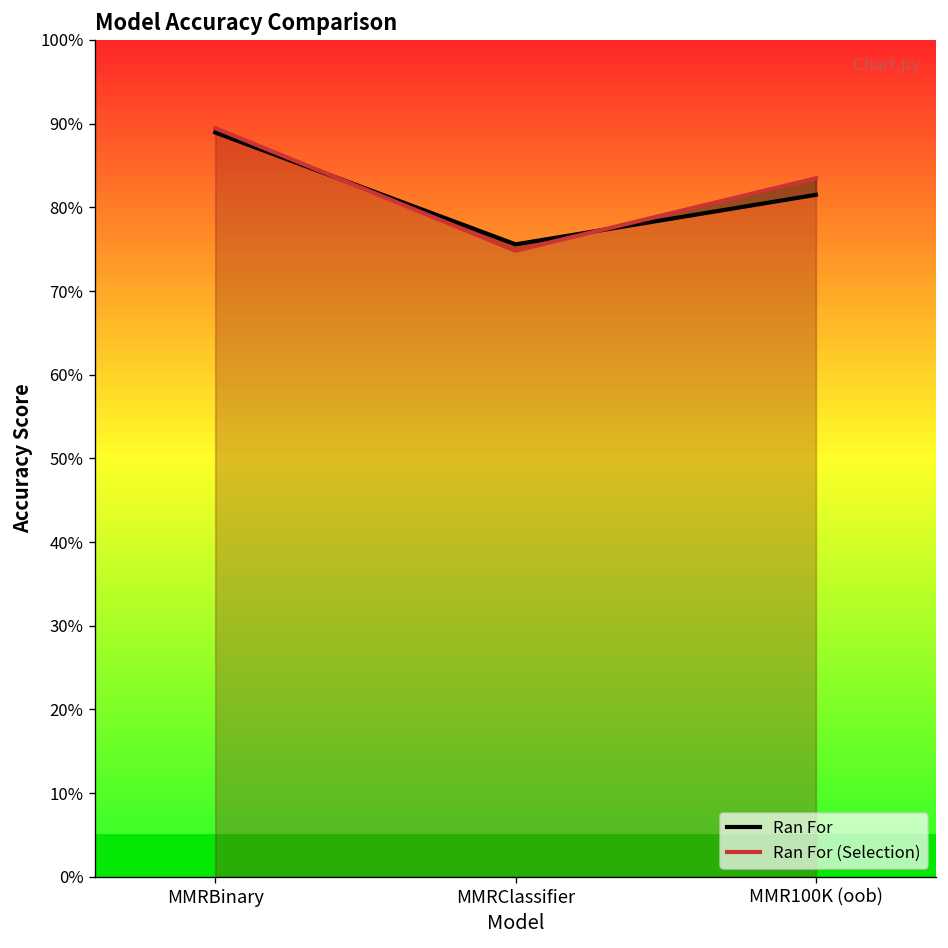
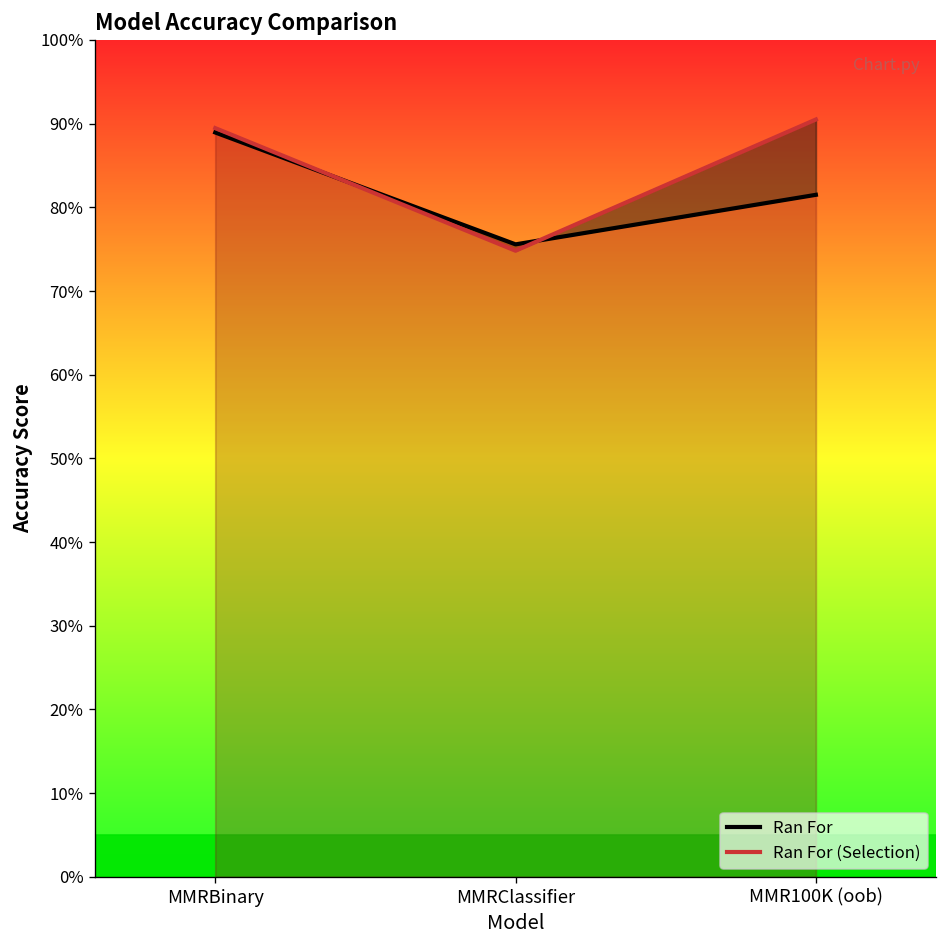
Ran For (Selection), MMR100K (oob): 83% -> 91%
